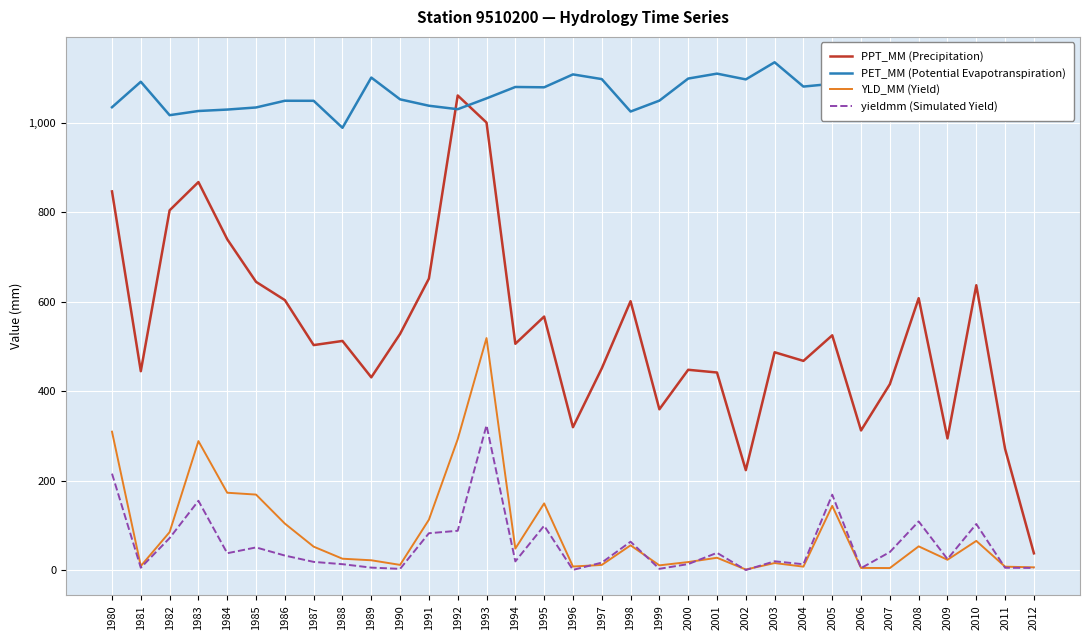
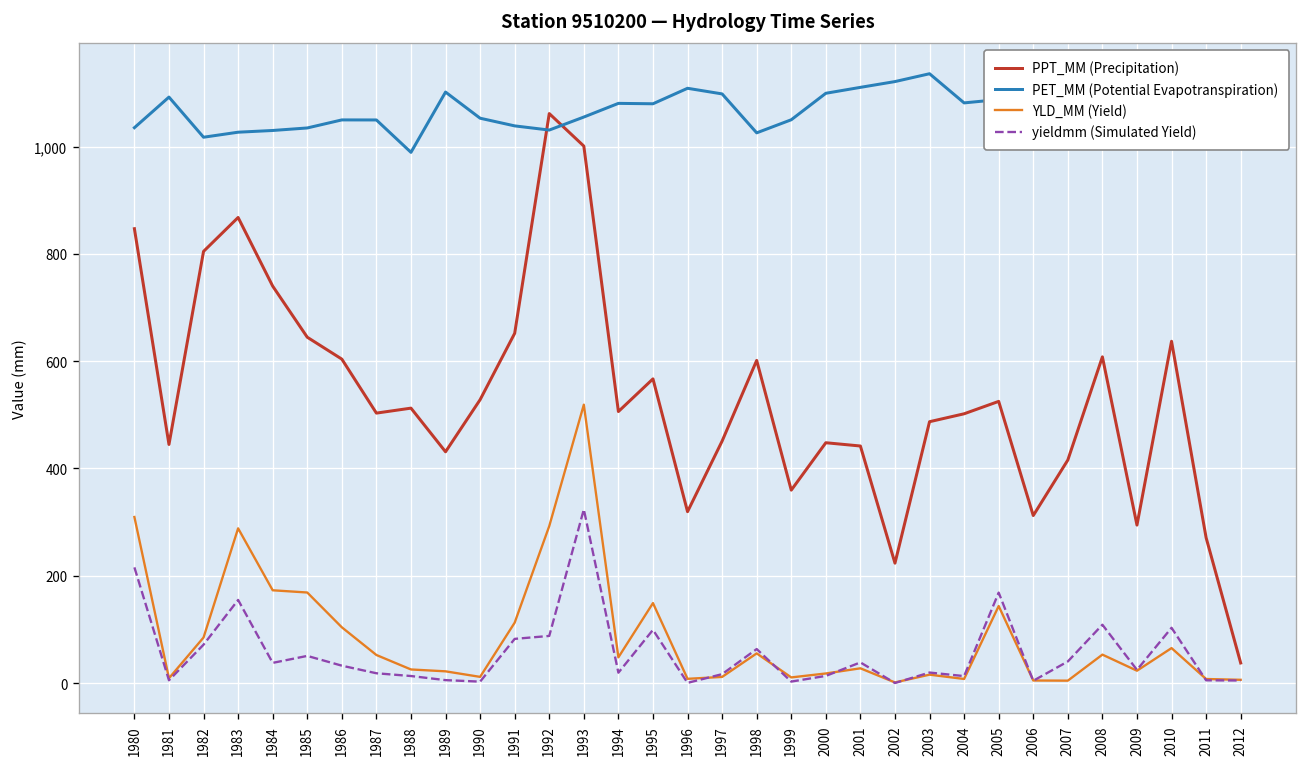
PET_MM (Potential Evapotranspiration), 2002: 1,100 -> 1,120
PPT_MM (Precipitation), 2004: 470 -> 500
